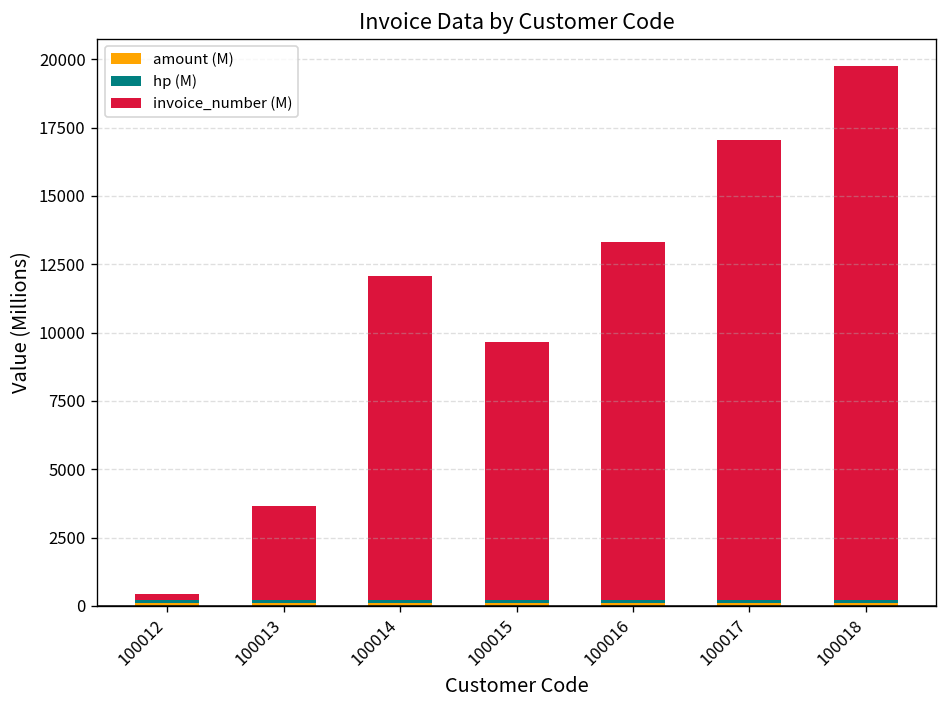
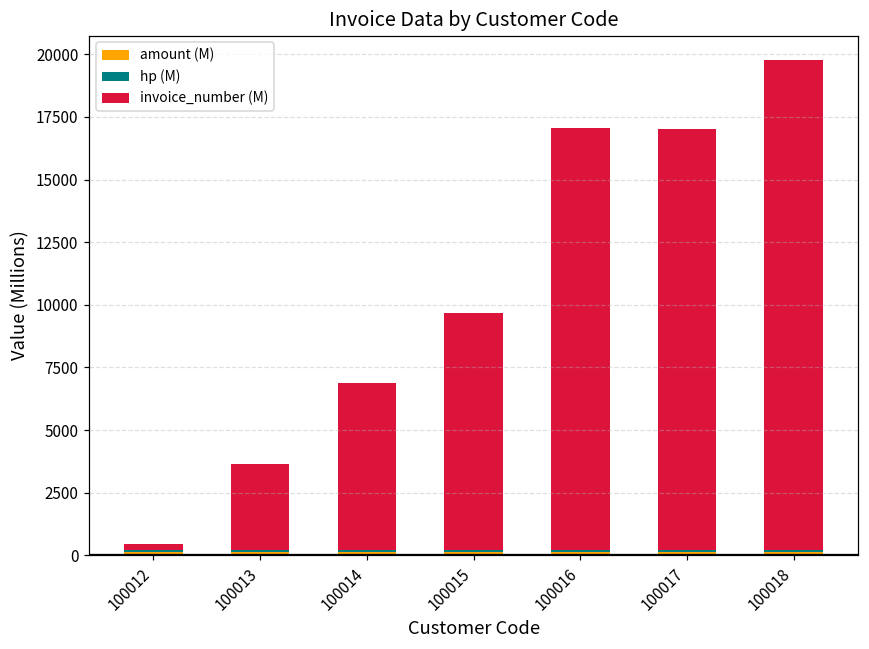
invoice_number (M), 100014: 11900 -> 6700
invoice_number (M), 100016: 13100 -> 16800
